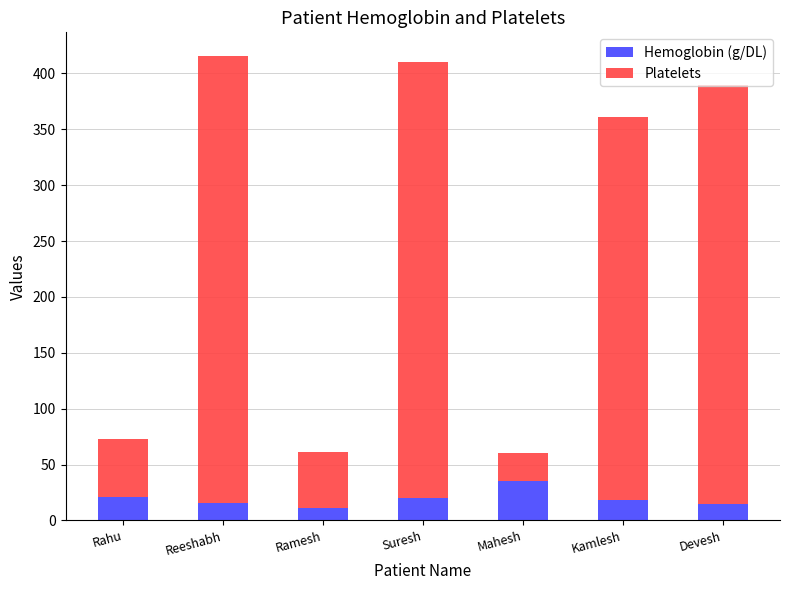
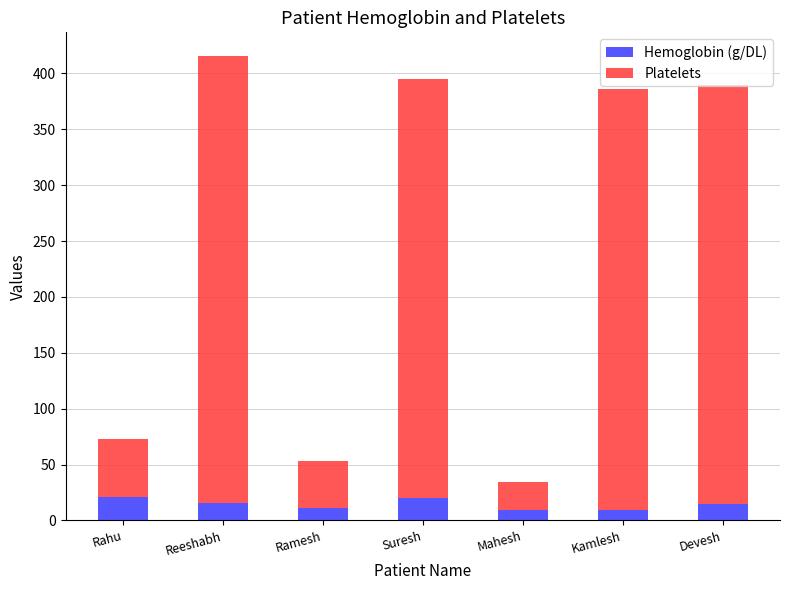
Platelets, Ramesh: 50 -> 42
Platelets, Suresh: 390 -> 375
Hemoglobin (g/DL), Mahesh: 35 -> 9
Hemoglobin (g/DL), Kamlesh: 18 -> 9
Platelets, Kamlesh: 343 -> 377
